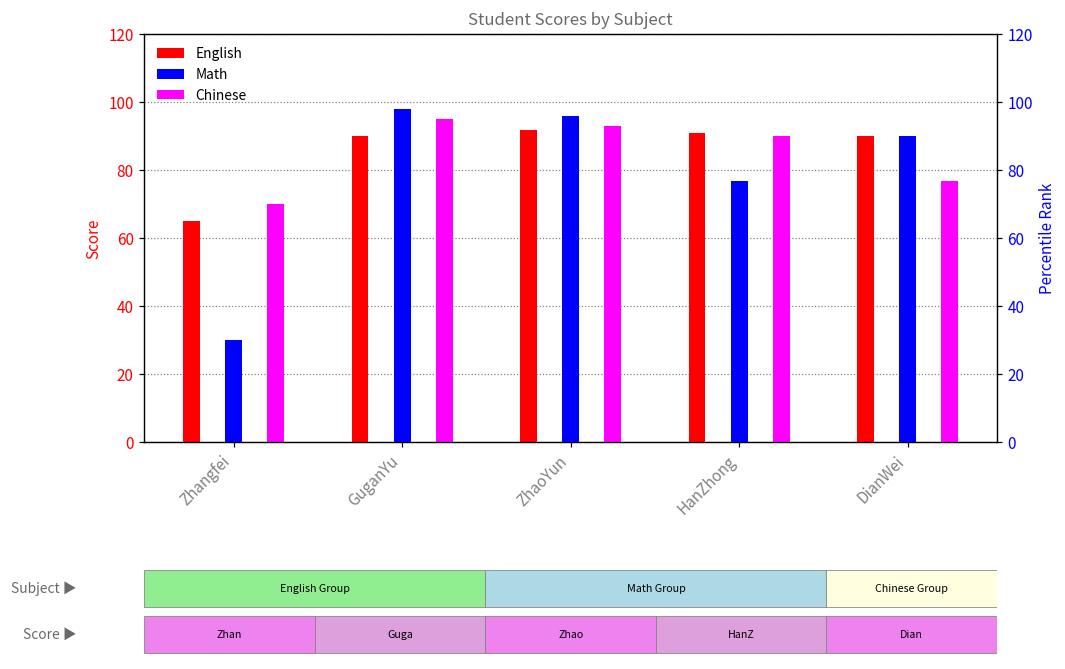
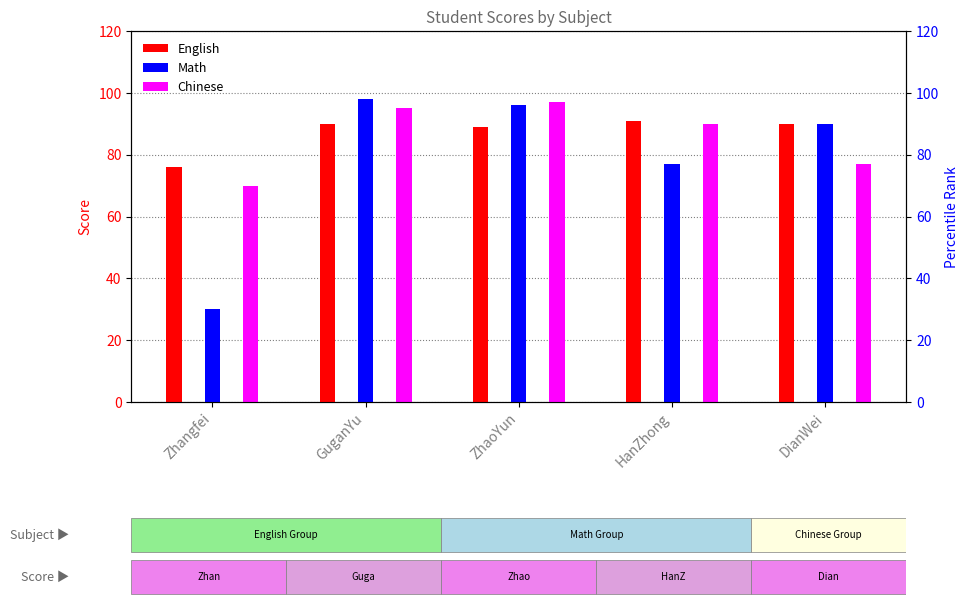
Student Scores by Subject, English, Zhangfei: 65 -> 76
Student Scores by Subject, English, ZhaoYun: 92 -> 89
Student Scores by Subject, Chinese, ZhaoYun: 93 -> 97
